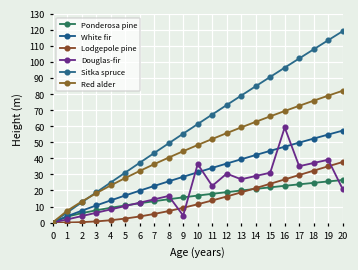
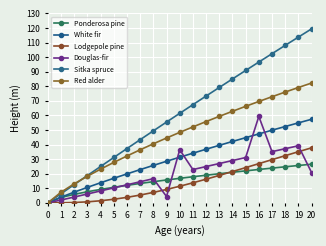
Douglas-fir, 12: 30 -> 25
